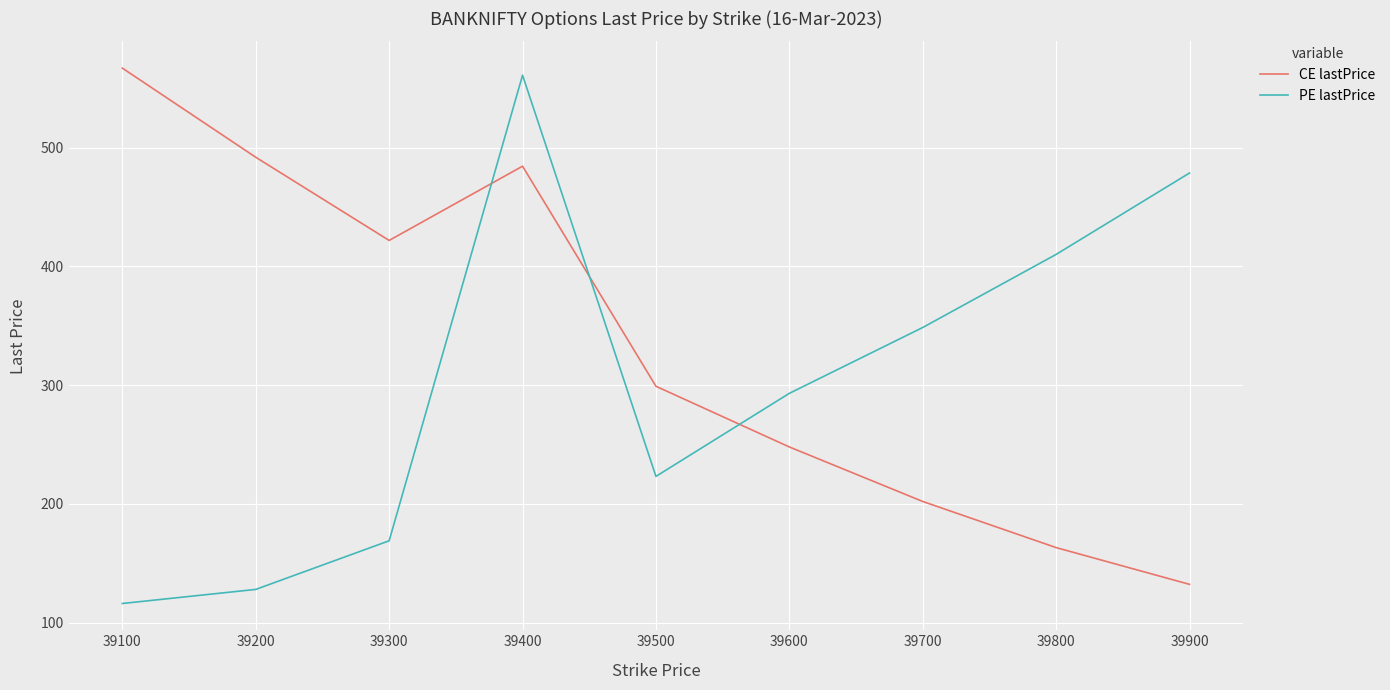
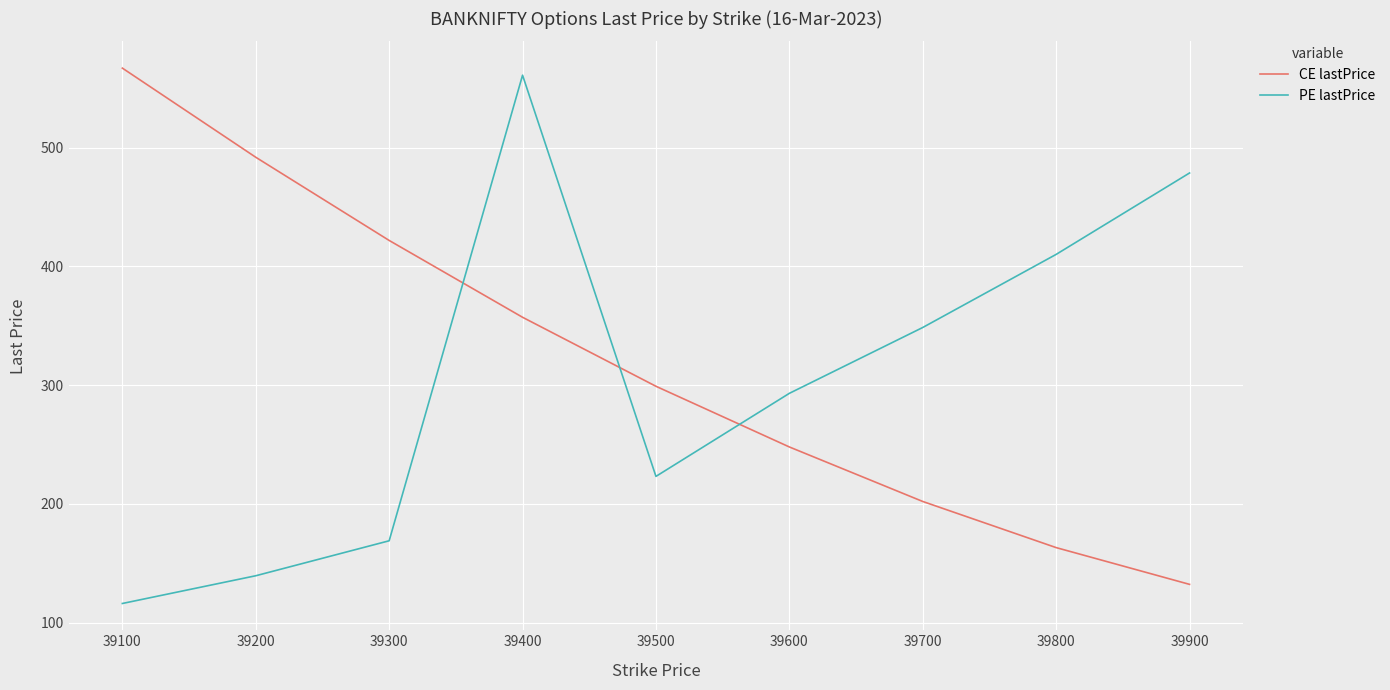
PE lastPrice, 39200: 128 -> 139
CE lastPrice, 39400: 484 -> 357
